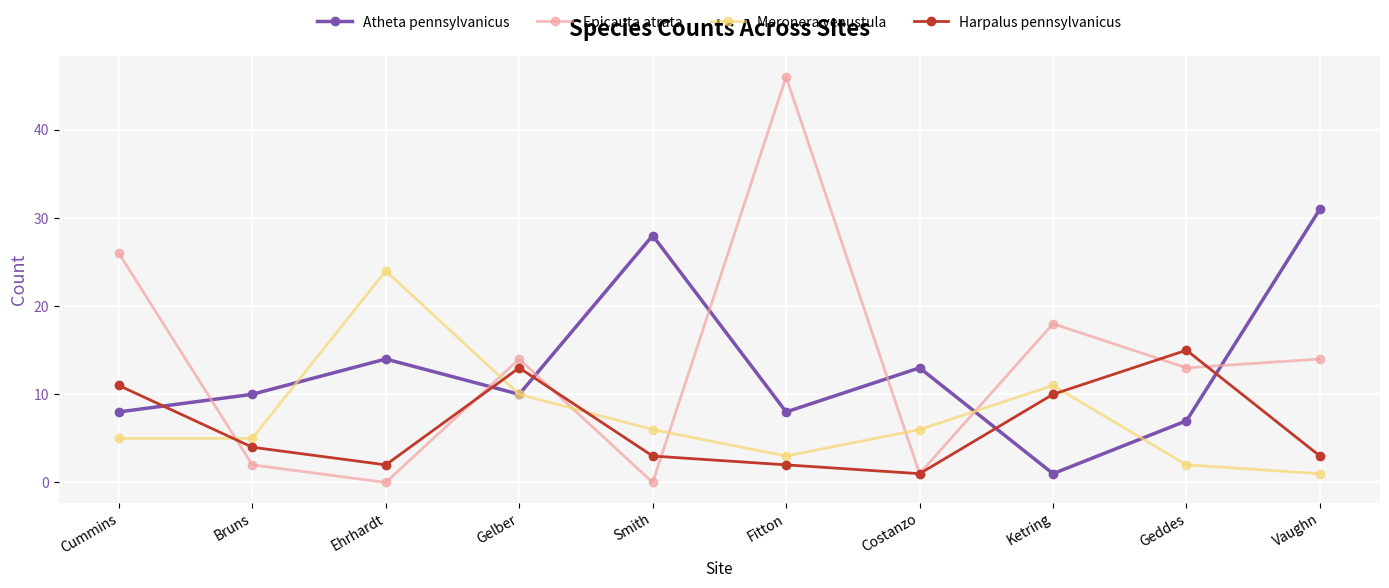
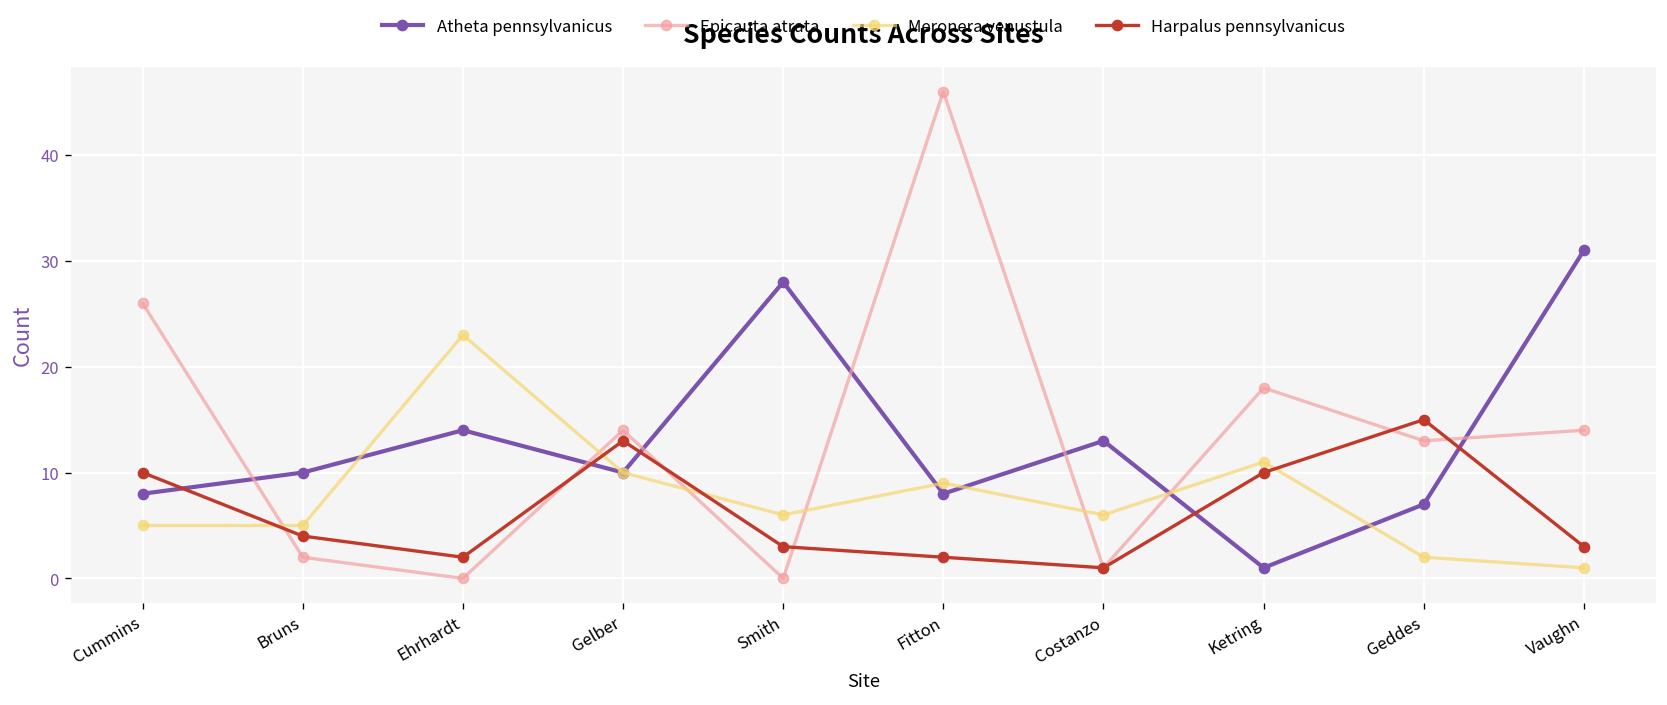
Harpalus pennsylvanicus, Cummins: 11 -> 10
Meronera venustula, Ehrhardt: 24 -> 23
Meronera venustula, Fitton: 3 -> 9
